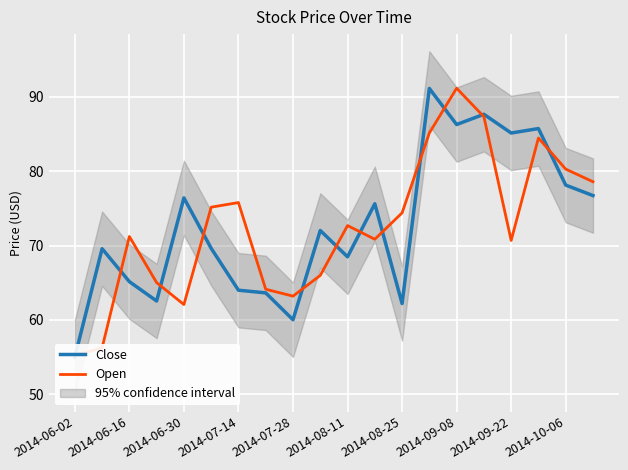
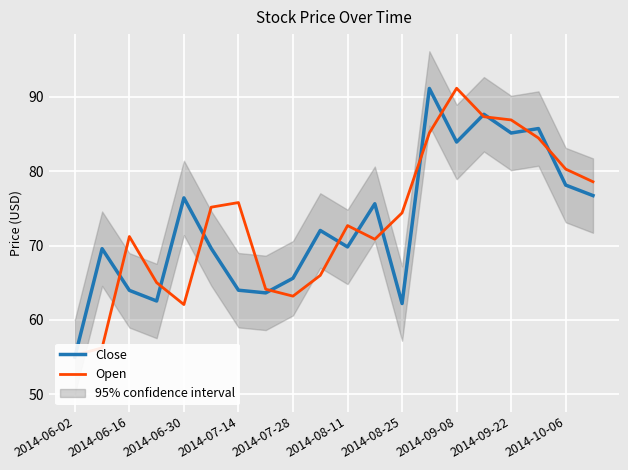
Close, 2014-06-16: 65 -> 64
Close, 2014-07-28: 60 -> 66
Close, 2014-08-11: 68 -> 70
Close, 2014-09-08: 86 -> 84
Open, 2014-09-22: 71 -> 87
